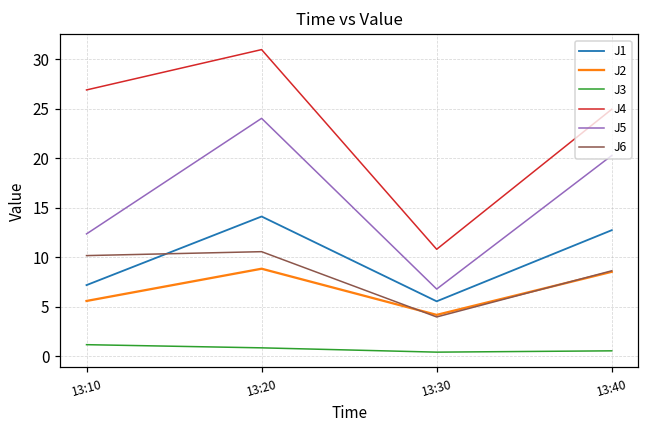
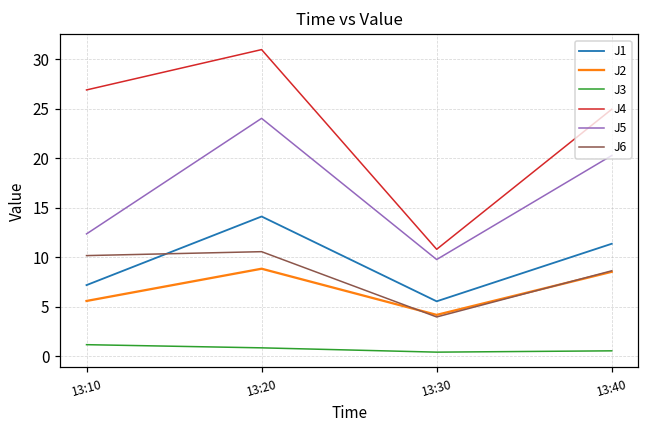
J5, 13:30: 7 -> 10
J1, 13:40: 13 -> 11
